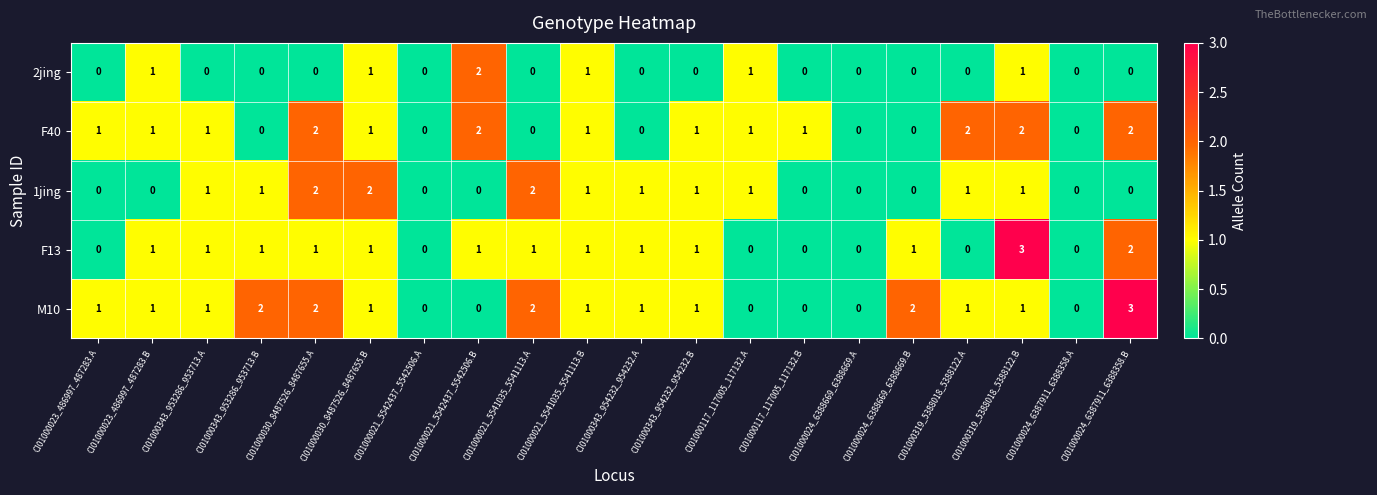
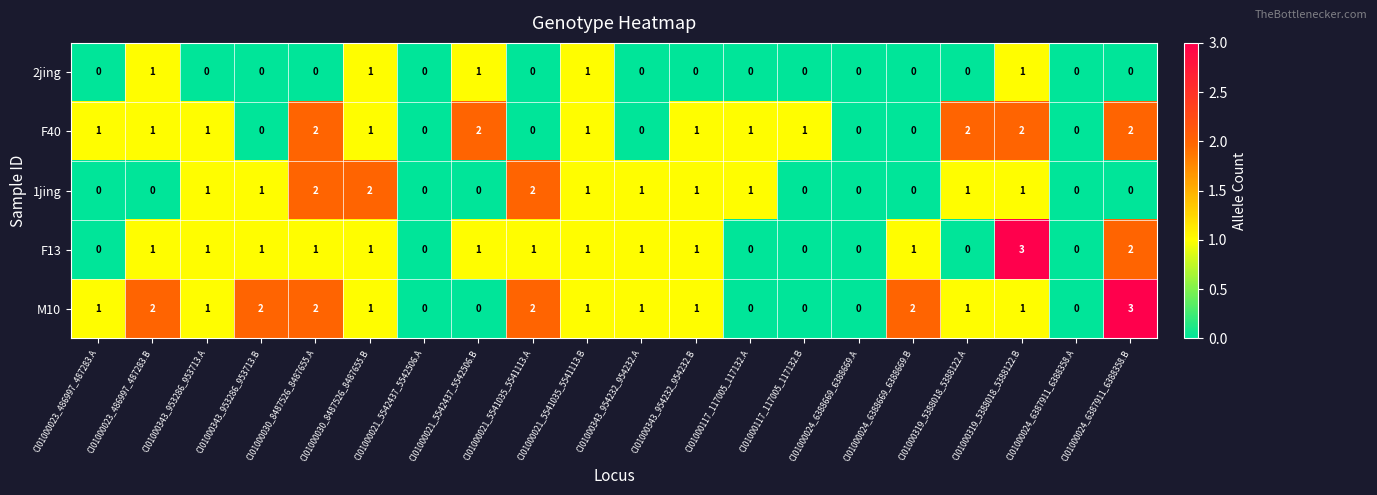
2jing, CI01000021_5542437_5542506.B: 2 -> 1
2jing, CI01000117_117005_117132.A: 1 -> 0
M10, CI01000023_486997_487283.B: 1 -> 2
